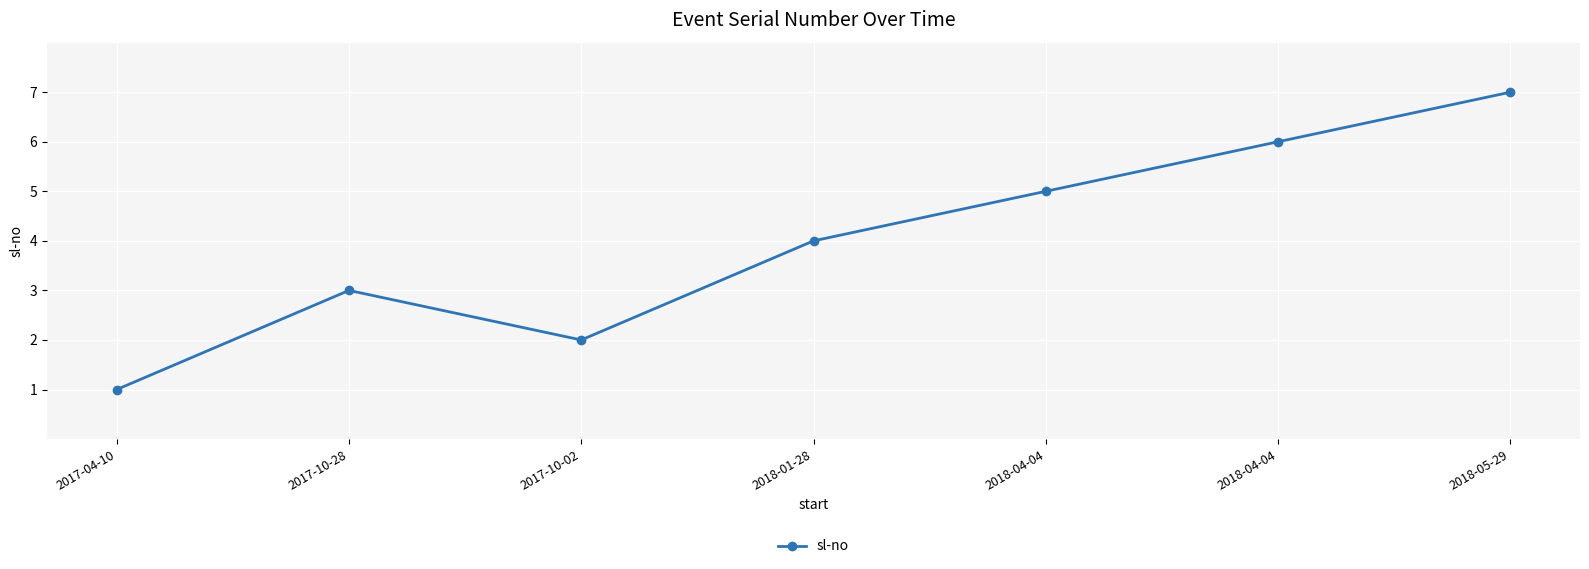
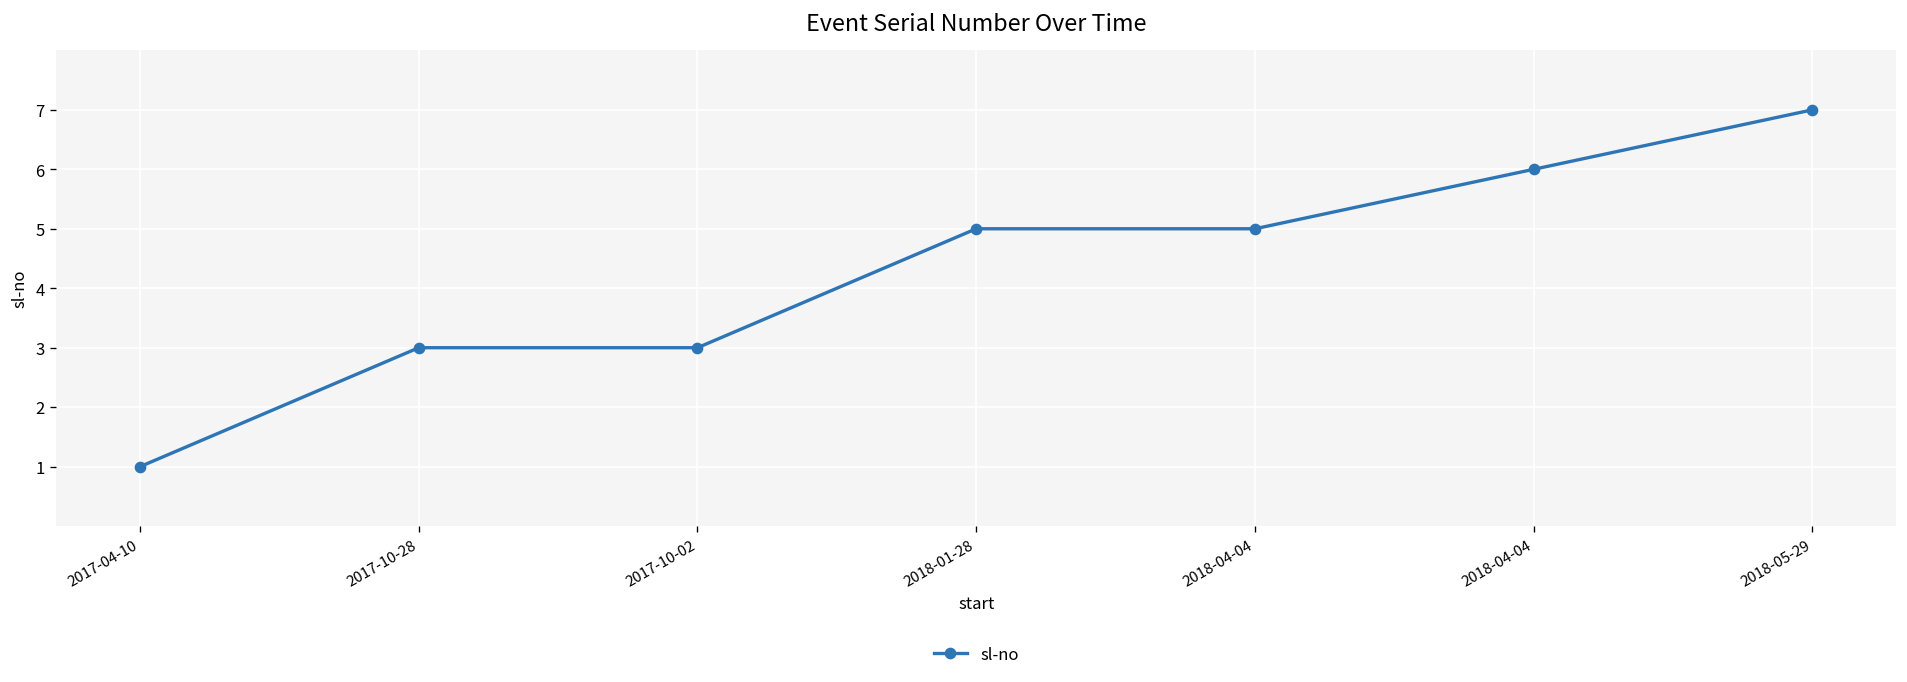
2017-10-02: 2 -> 3
2018-01-28: 4 -> 5
